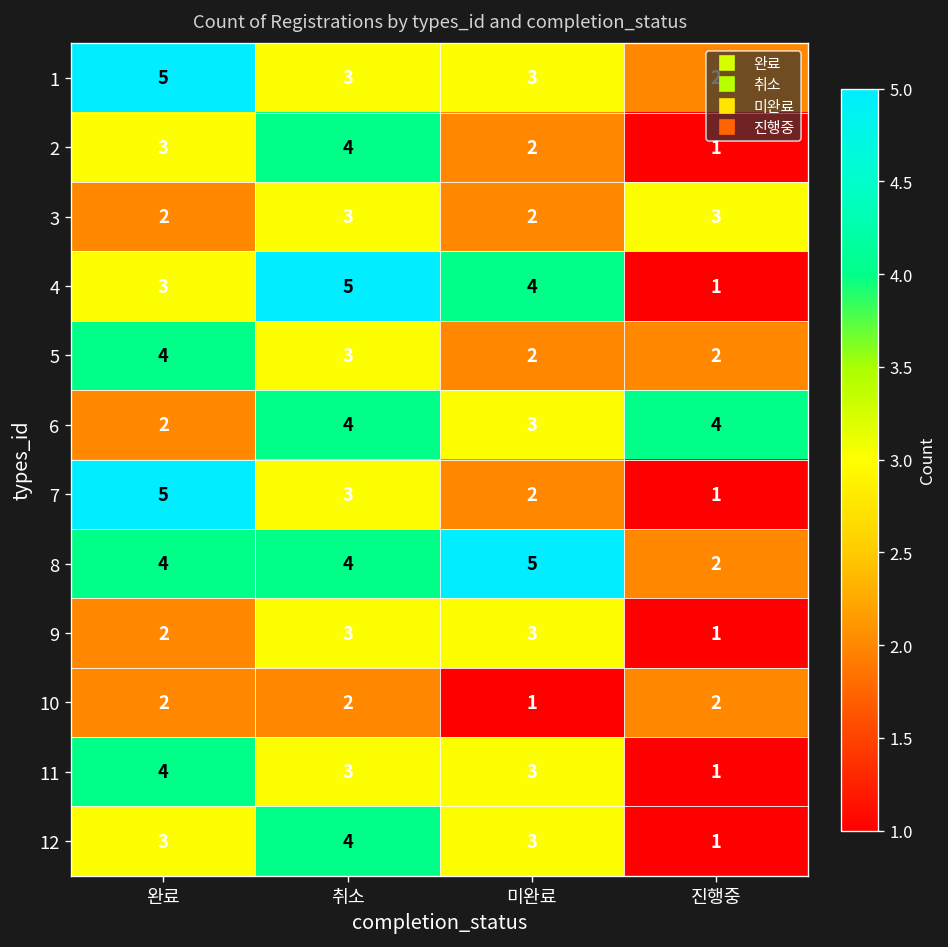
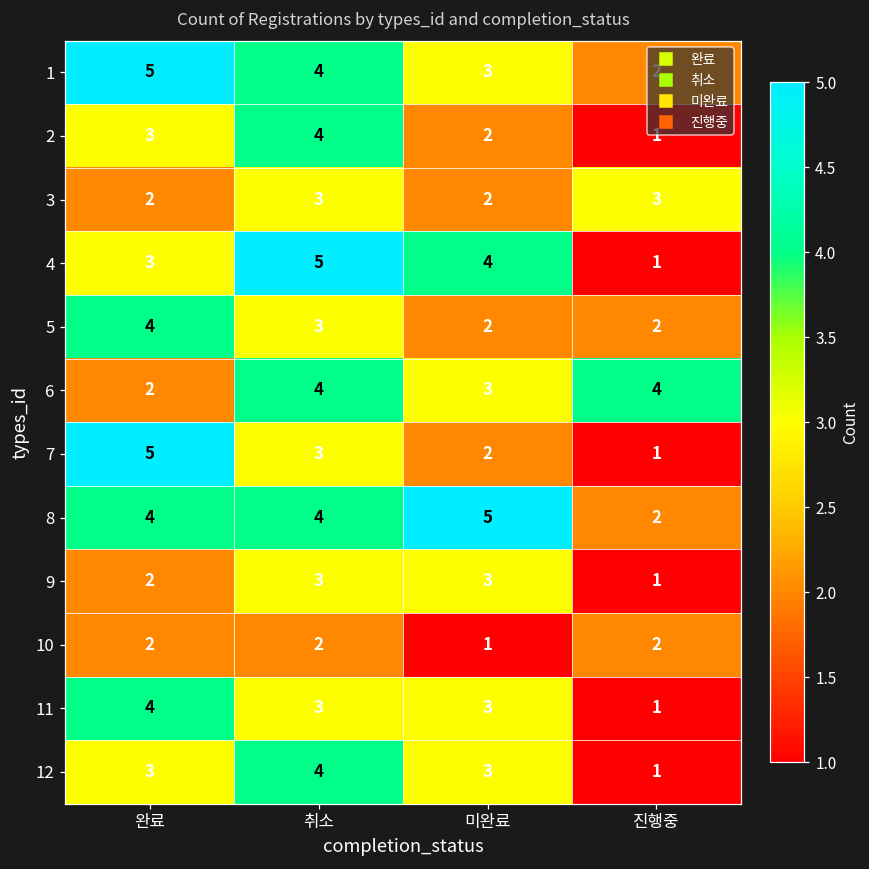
1, 취소: 3 -> 4
